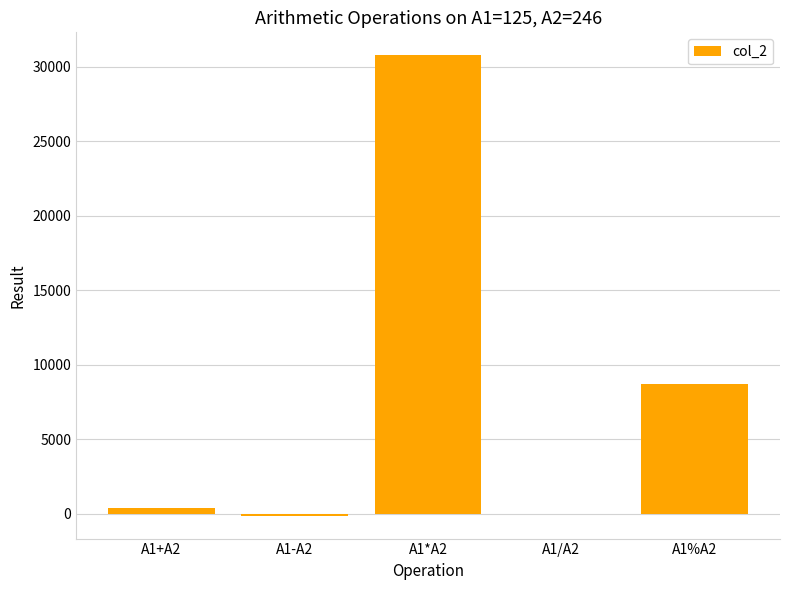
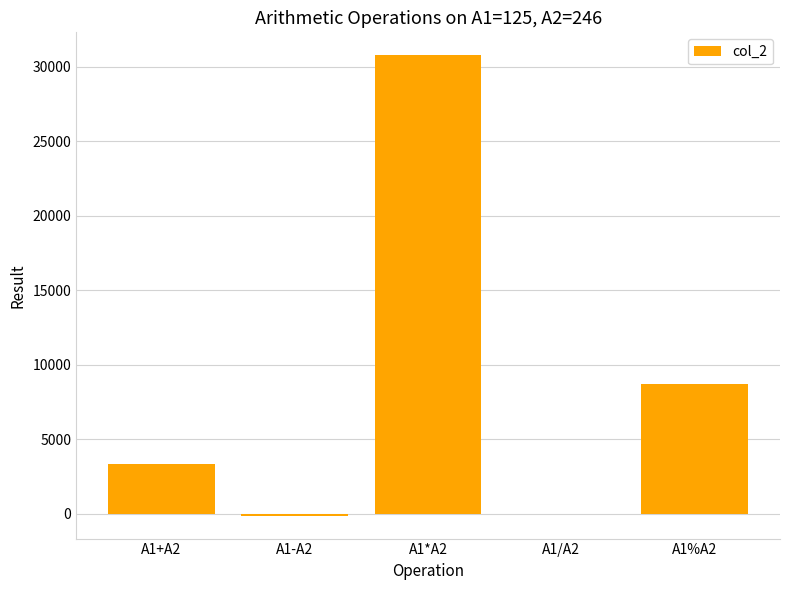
A1+A2: 400 -> 3400
